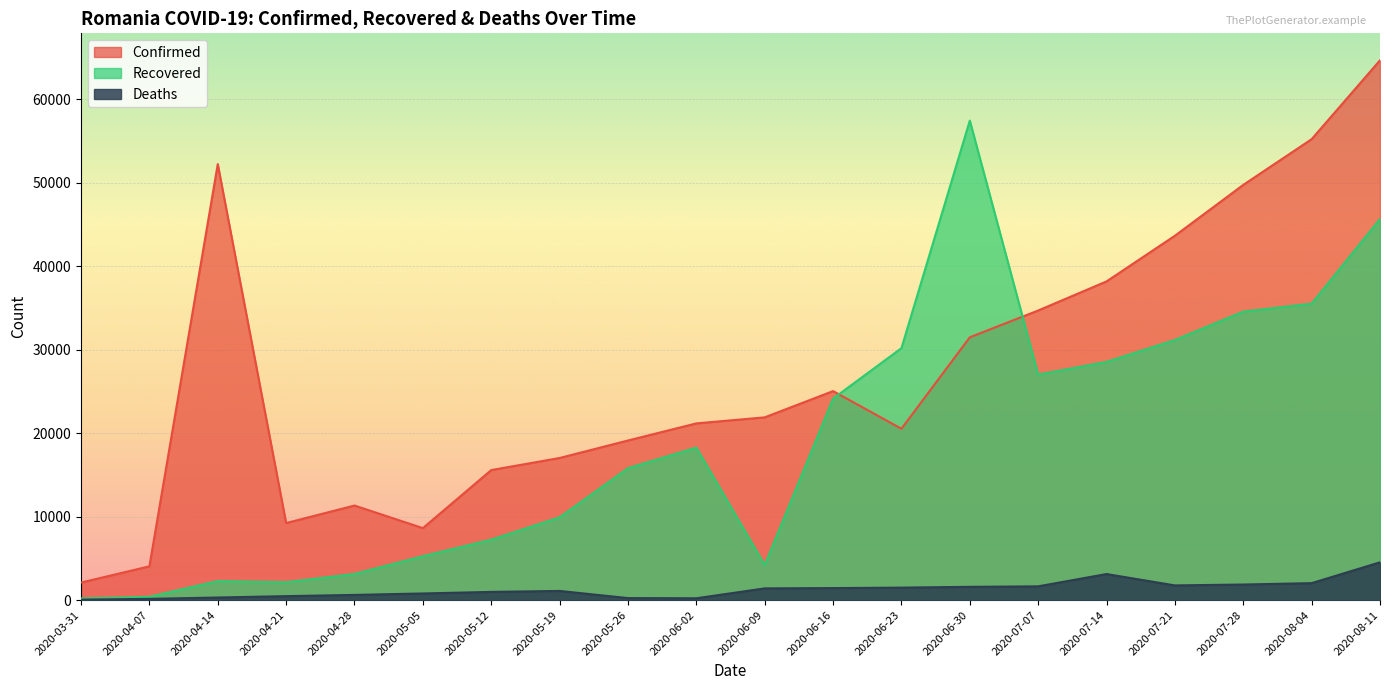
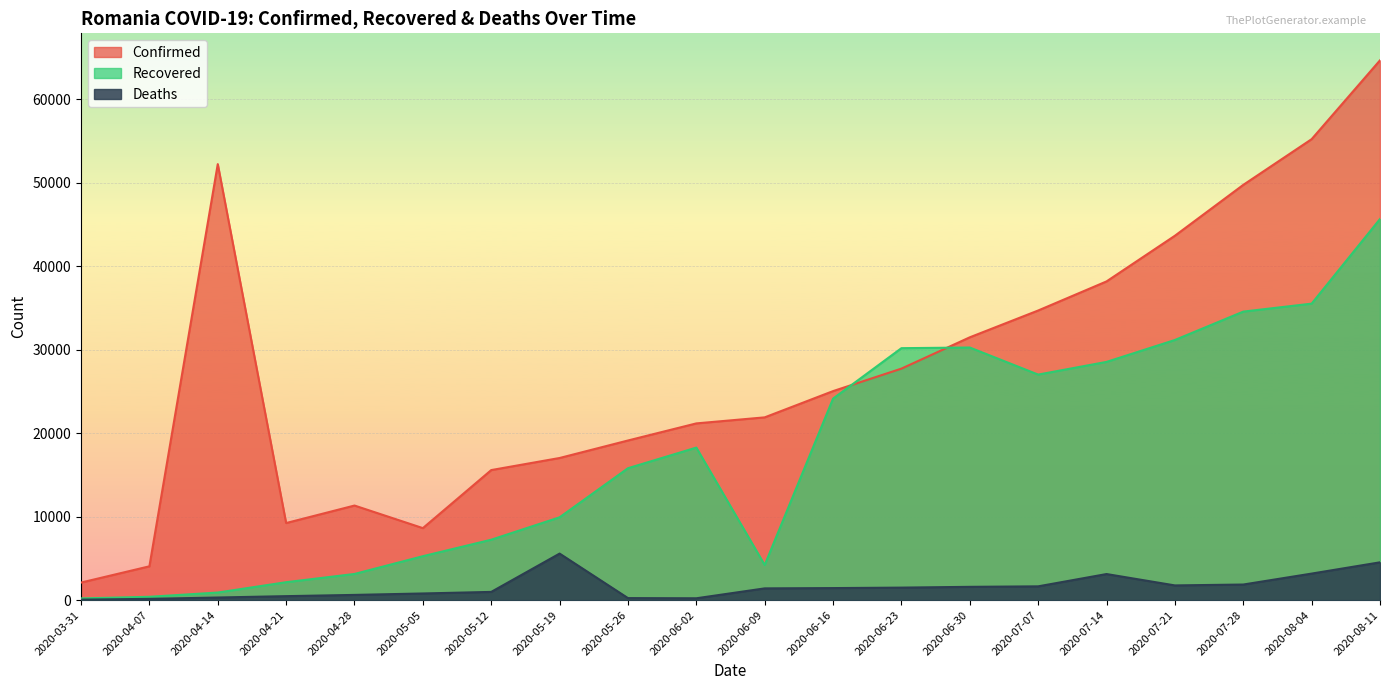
Recovered, 2020-04-14: 2000 -> 1000
Deaths, 2020-05-19: 1000 -> 6000
Confirmed, 2020-06-23: 21000 -> 28000
Recovered, 2020-06-30: 57000 -> 30000
Deaths, 2020-08-04: 2000 -> 3000
